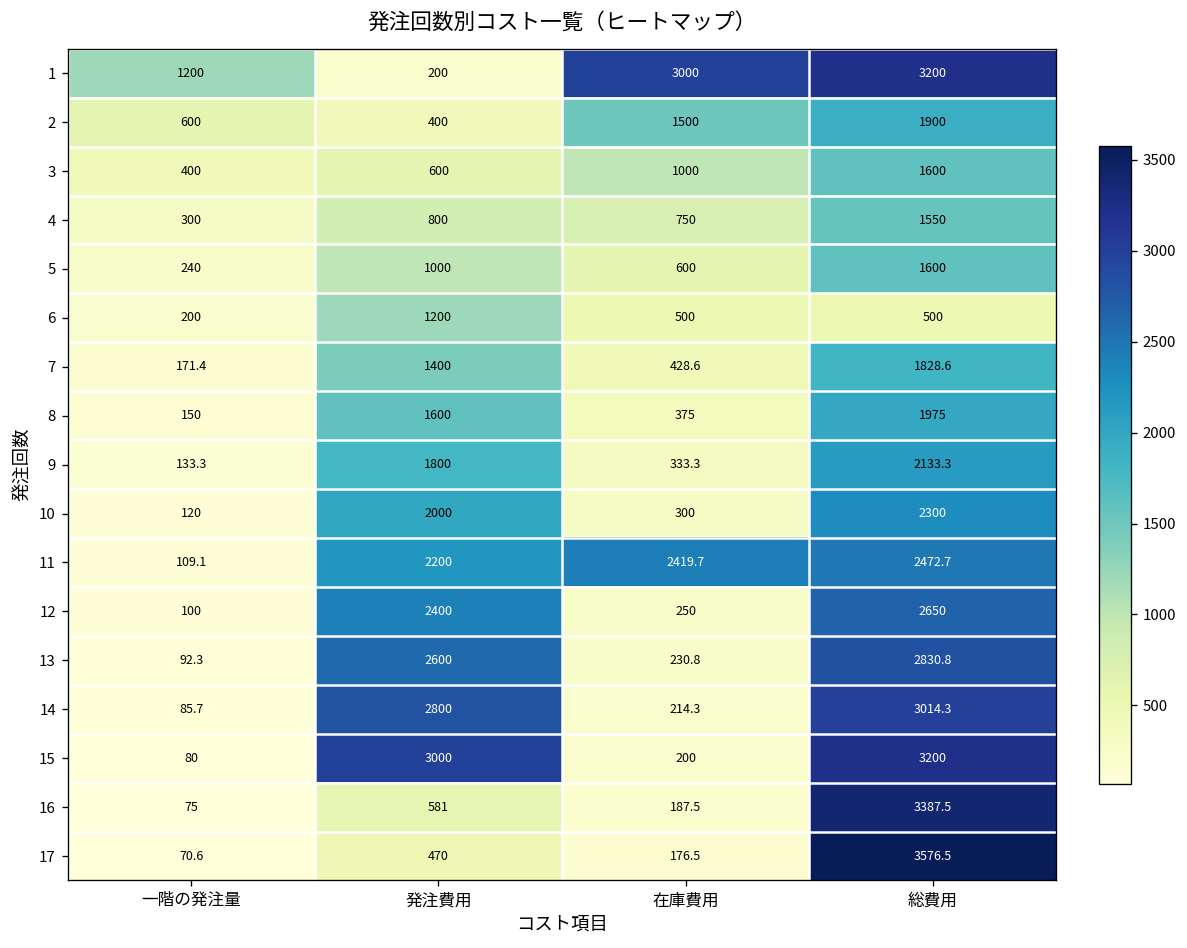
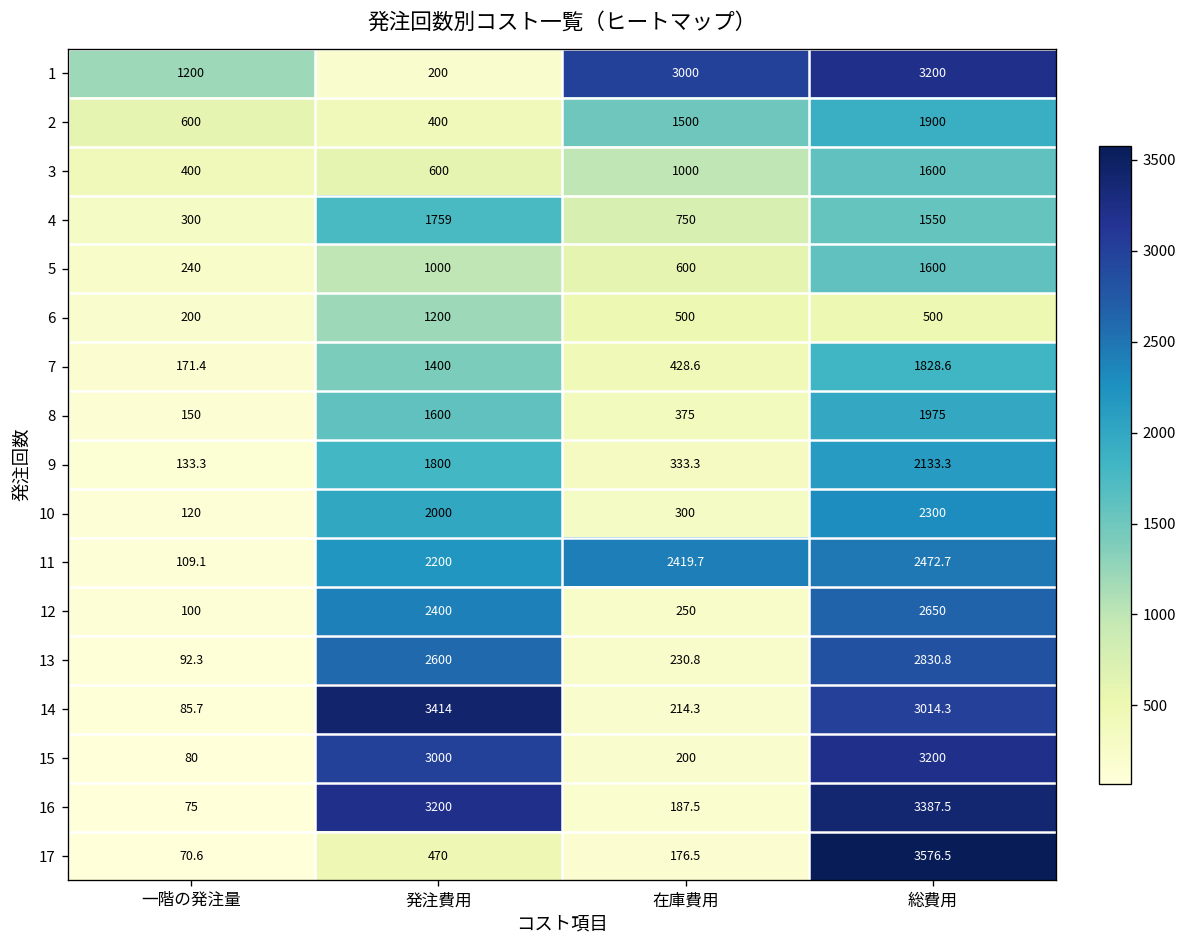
4, 発注費用: 800 -> 1759
14, 発注費用: 2800 -> 3414
16, 発注費用: 581 -> 3200
